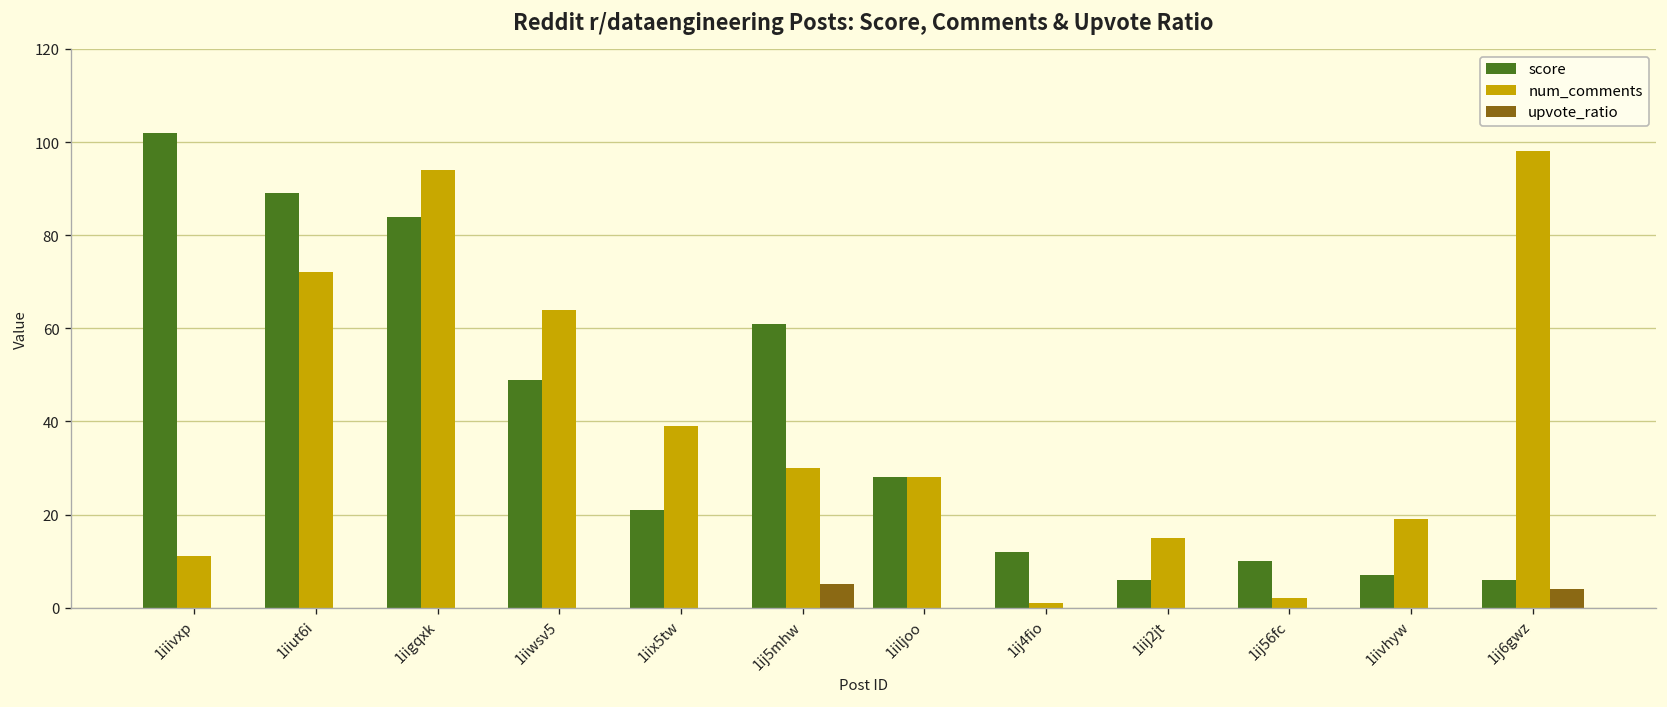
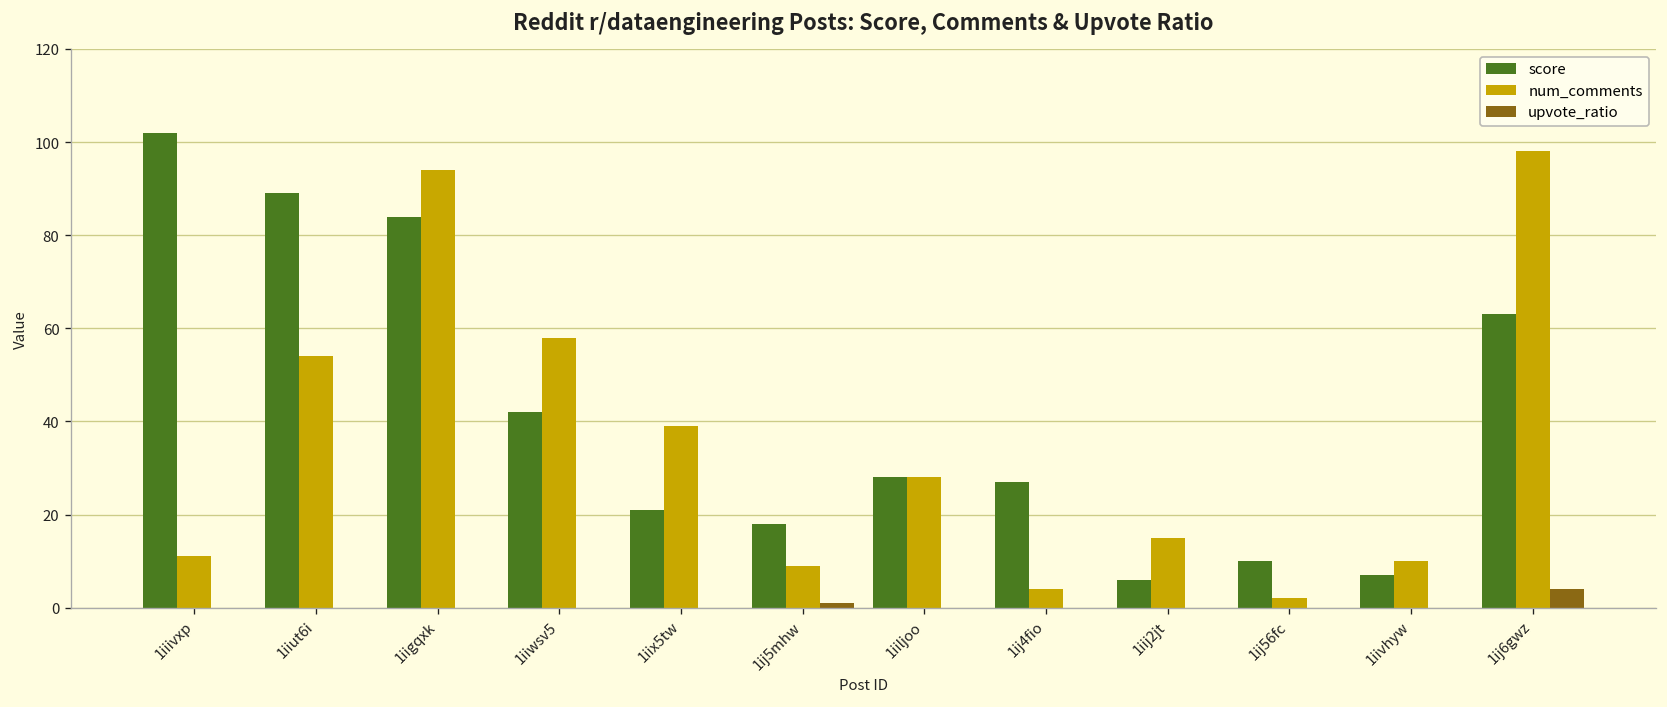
num_comments, 1iiut6i: 72 -> 54
score, 1iiwsv5: 49 -> 42
num_comments, 1iiwsv5: 64 -> 58
score, 1ij5mhw: 61 -> 18
num_comments, 1ij5mhw: 30 -> 9
upvote_ratio, 1ij5mhw: 5 -> 1
score, 1ij4fio: 12 -> 27
num_comments, 1ij4fio: 1 -> 4
num_comments, 1iivhyw: 19 -> 10
score, 1ij6gwz: 6 -> 63
